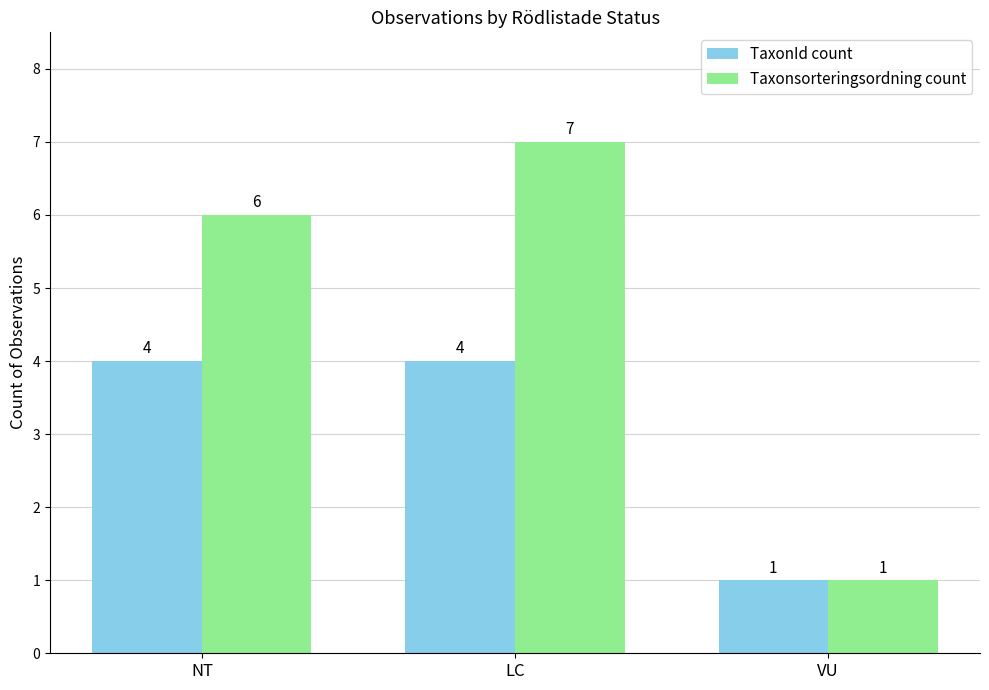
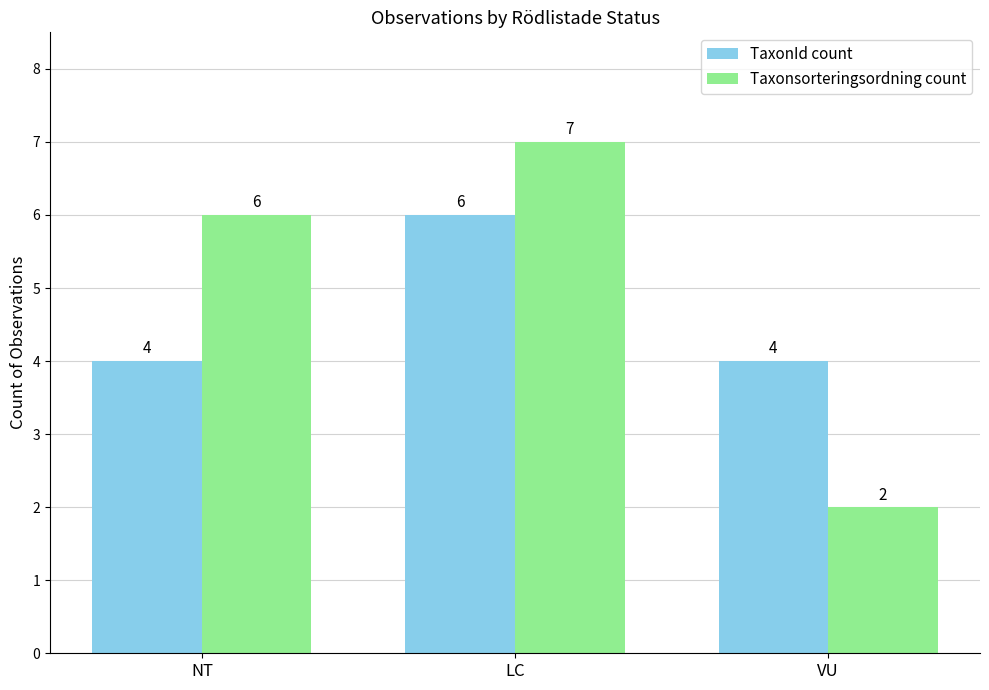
TaxonId count, LC: 4 -> 6
TaxonId count, VU: 1 -> 4
Taxonsorteringsordning count, VU: 1 -> 2
